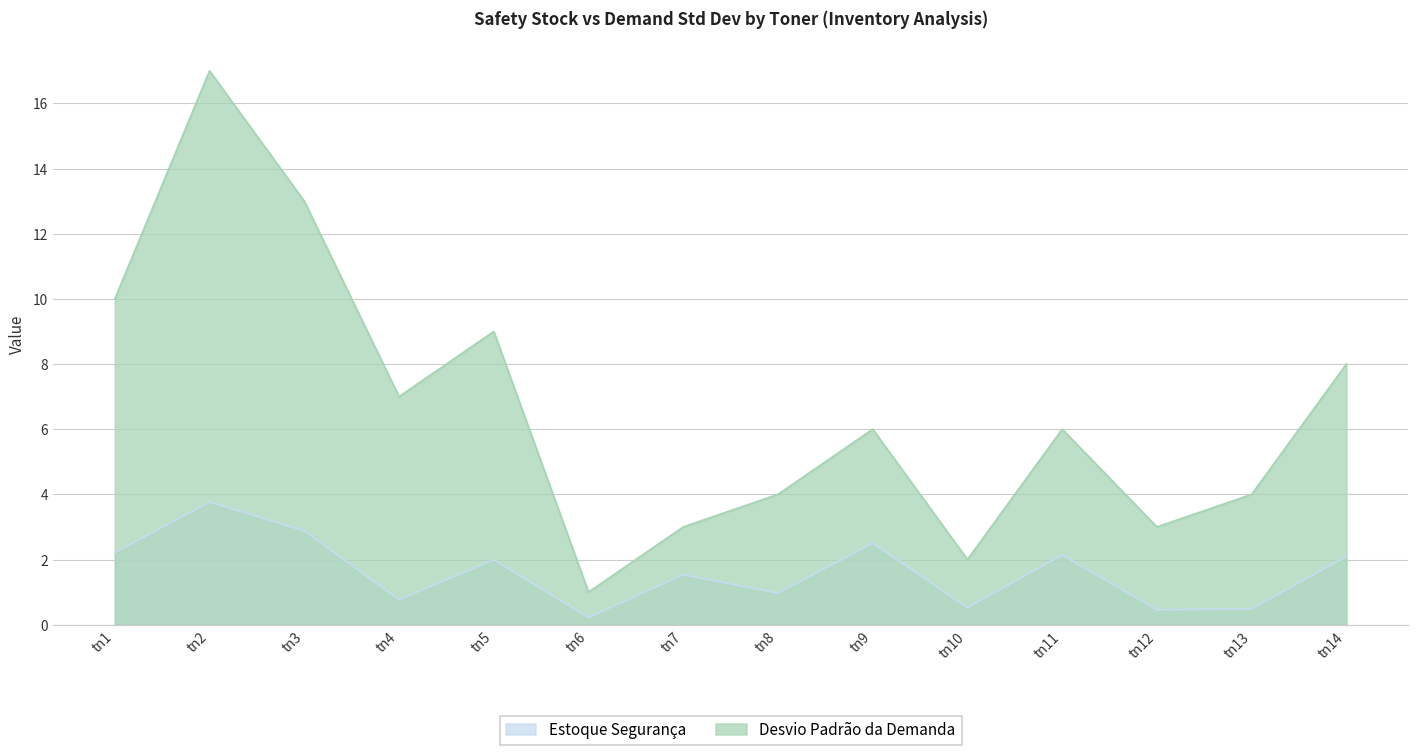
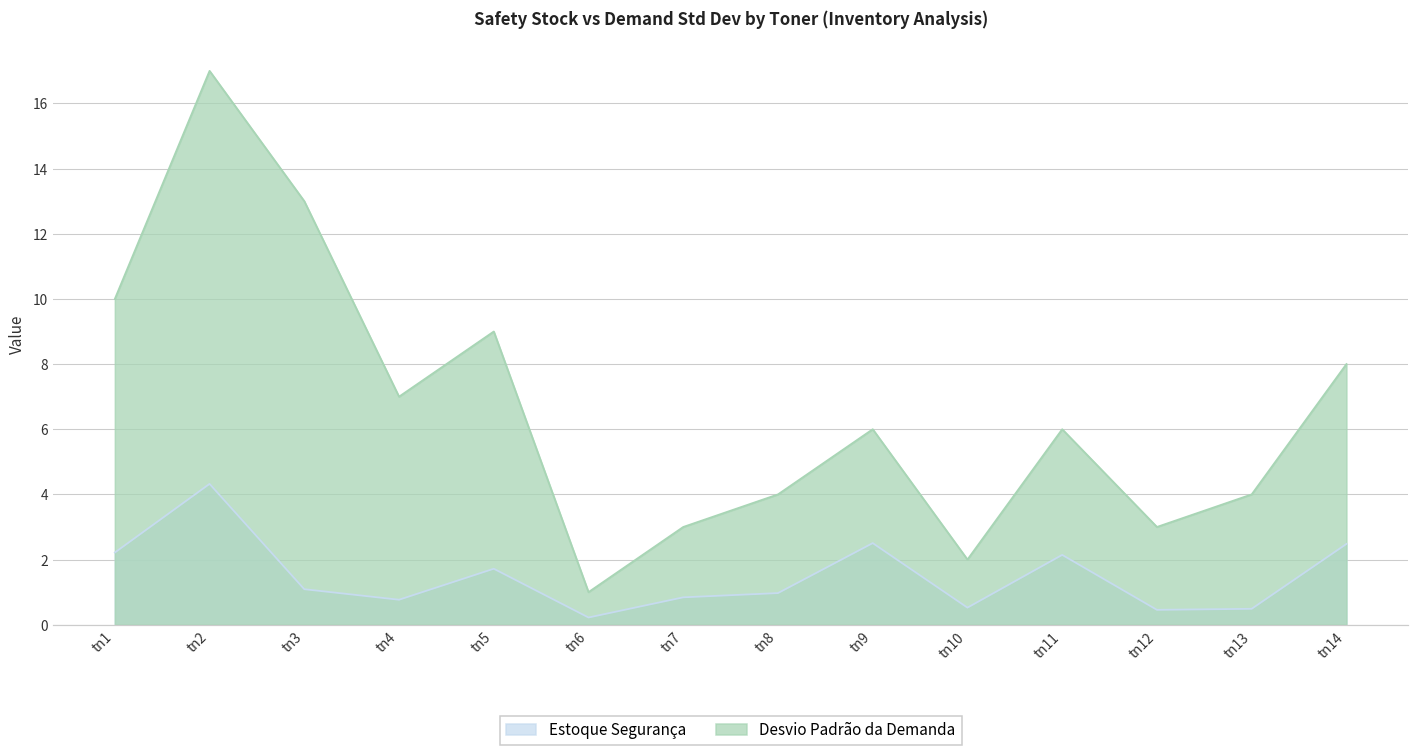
Estoque Segurança, tn2: 3.8 -> 4.3
Estoque Segurança, tn3: 2.9 -> 1.1
Estoque Segurança, tn5: 2.0 -> 1.7
Estoque Segurança, tn7: 1.5 -> 0.8
Estoque Segurança, tn14: 2.1 -> 2.5
